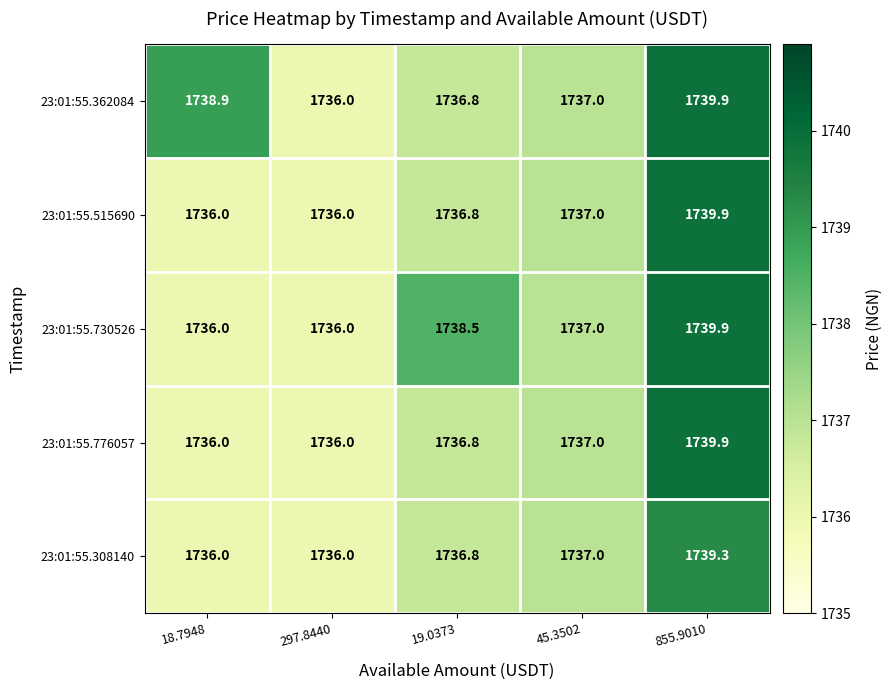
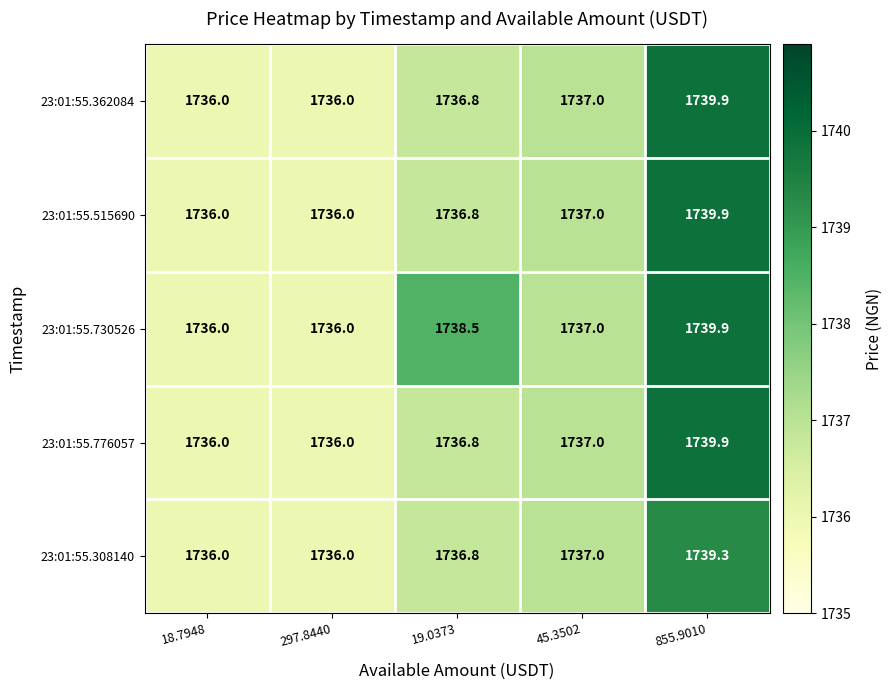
23:01:55.362084, 18.7948: 1738.9 -> 1736.0
